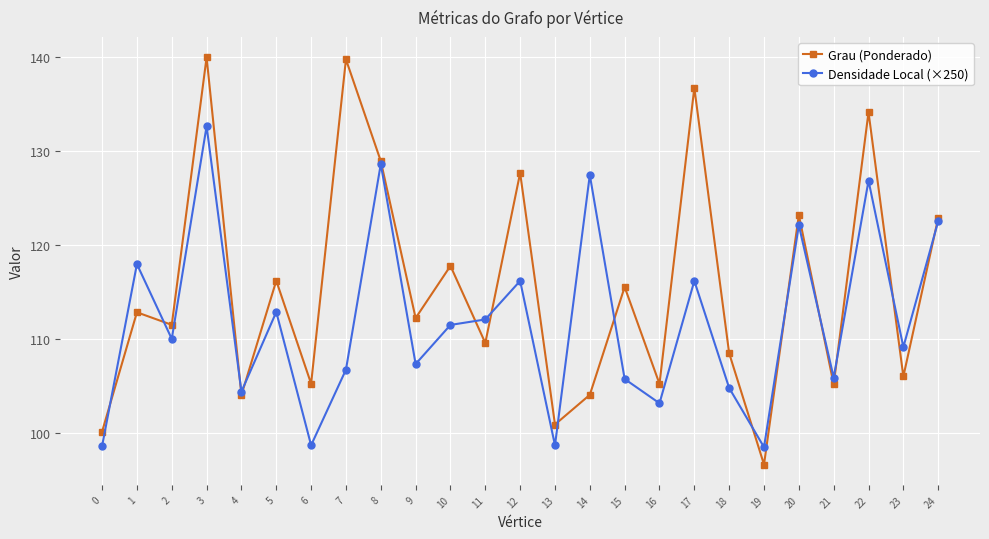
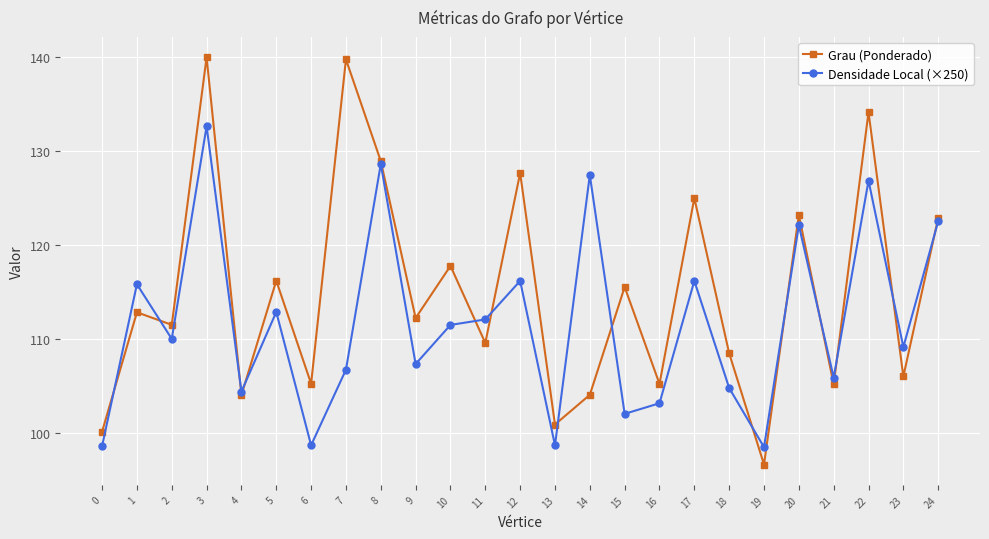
Densidade Local (×250), 1: 118 -> 116
Densidade Local (×250), 15: 106 -> 102
Grau (Ponderado), 17: 137 -> 125
